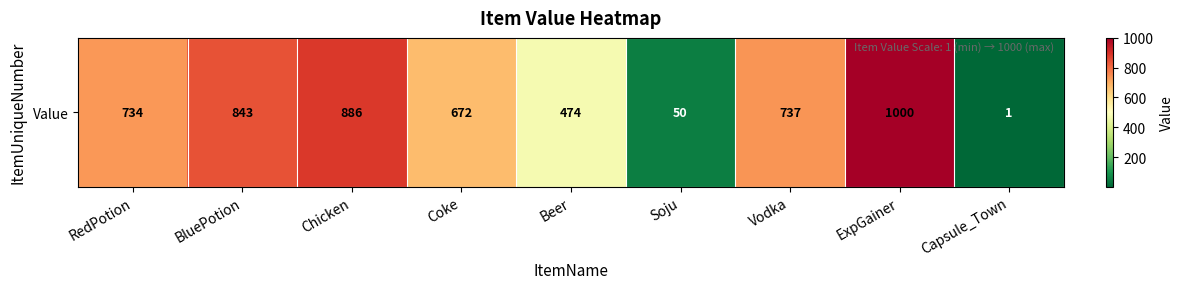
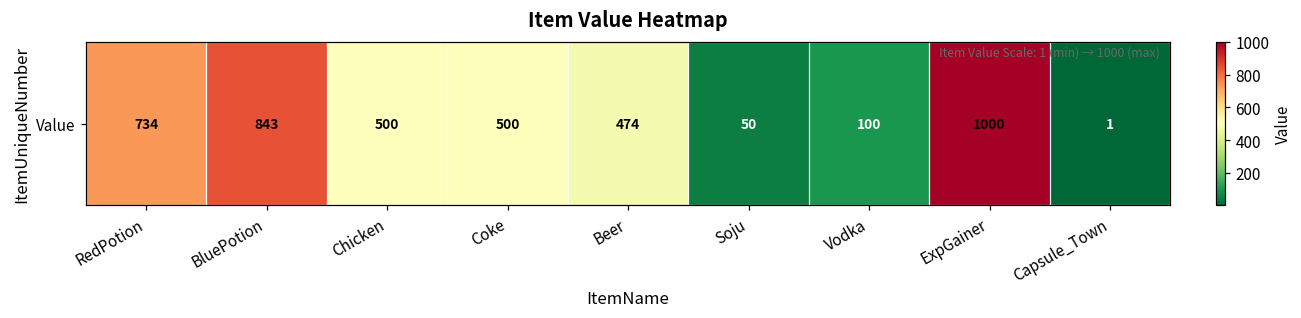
Value, Chicken: 886 -> 500
Value, Coke: 672 -> 500
Value, Vodka: 737 -> 100
